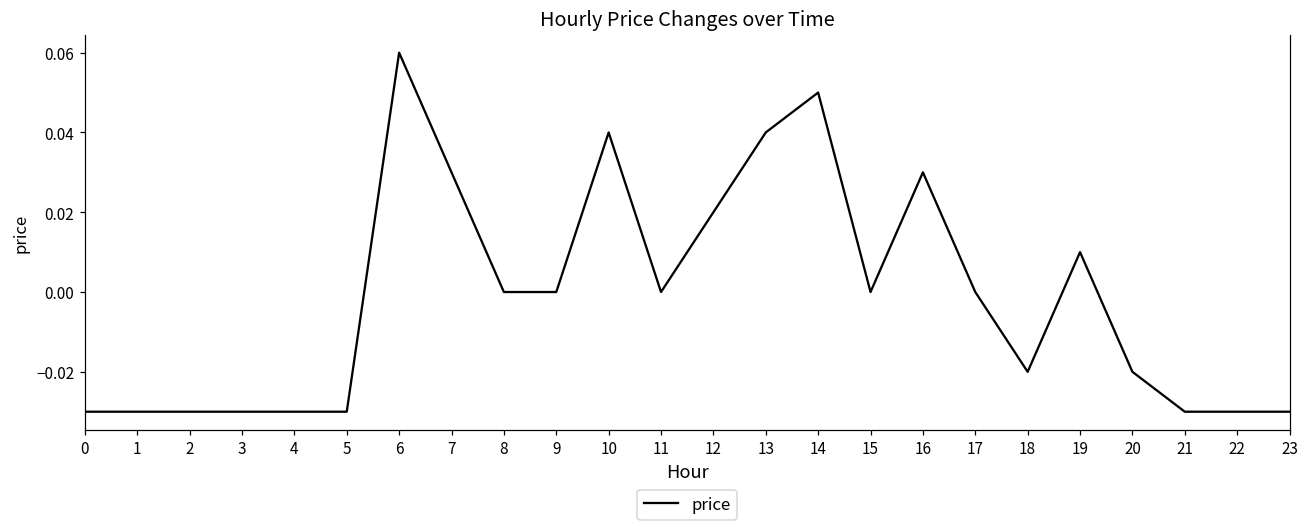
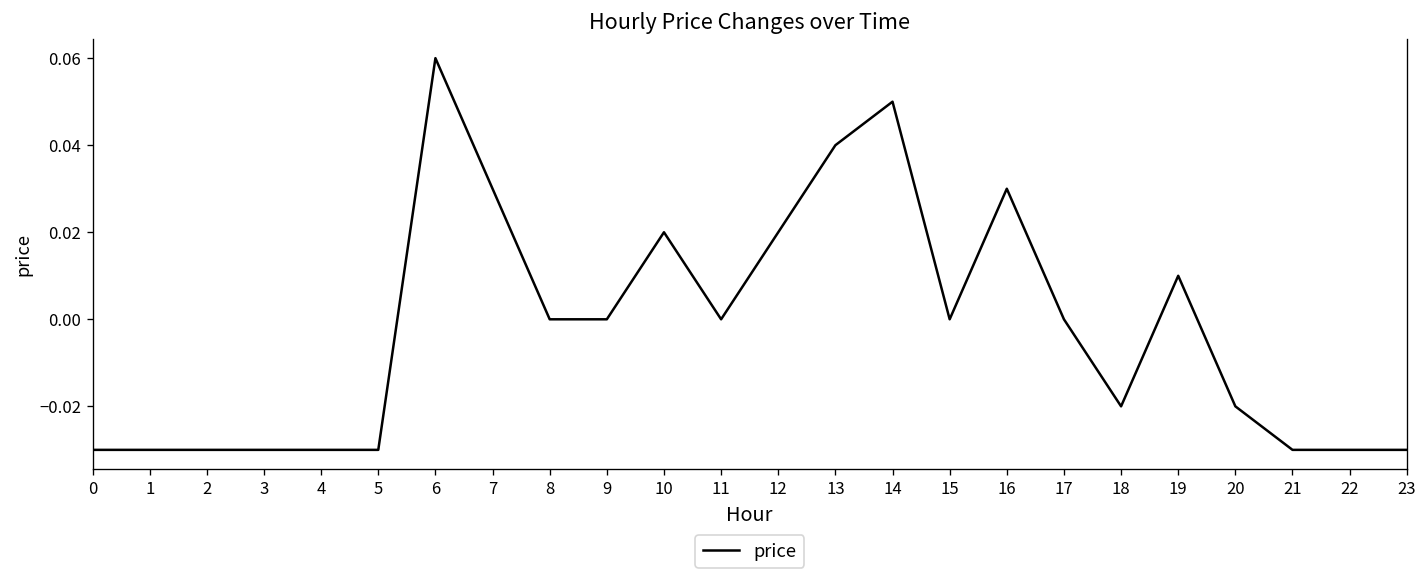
10: 0.04 -> 0.02
